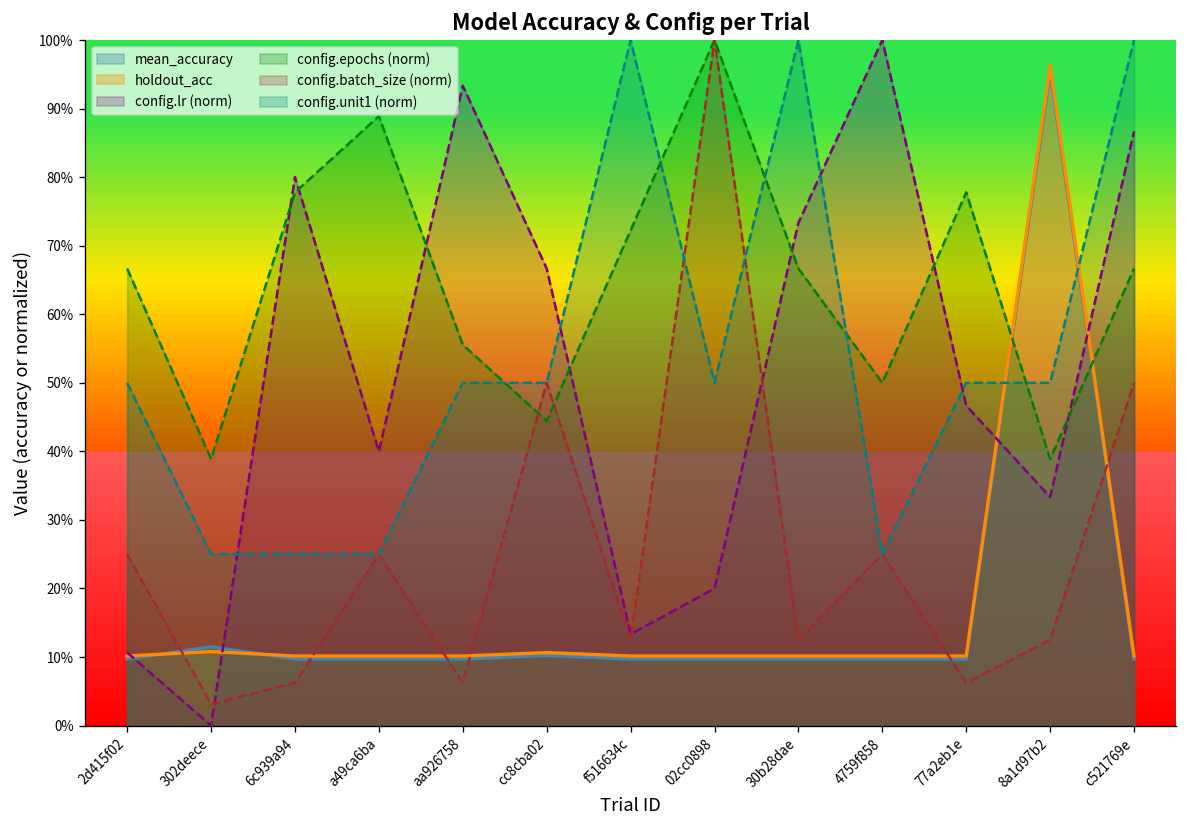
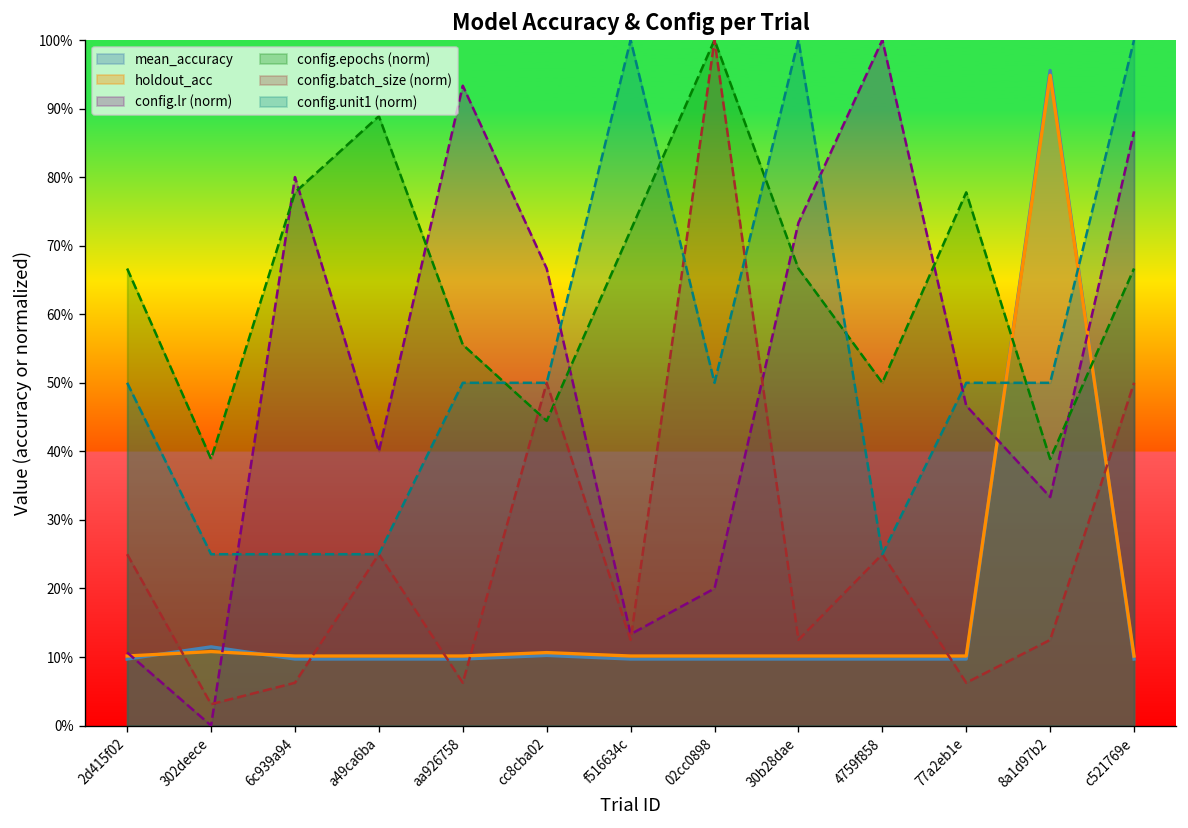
holdout_acc, 8a1d97b2: 96% -> 95%
